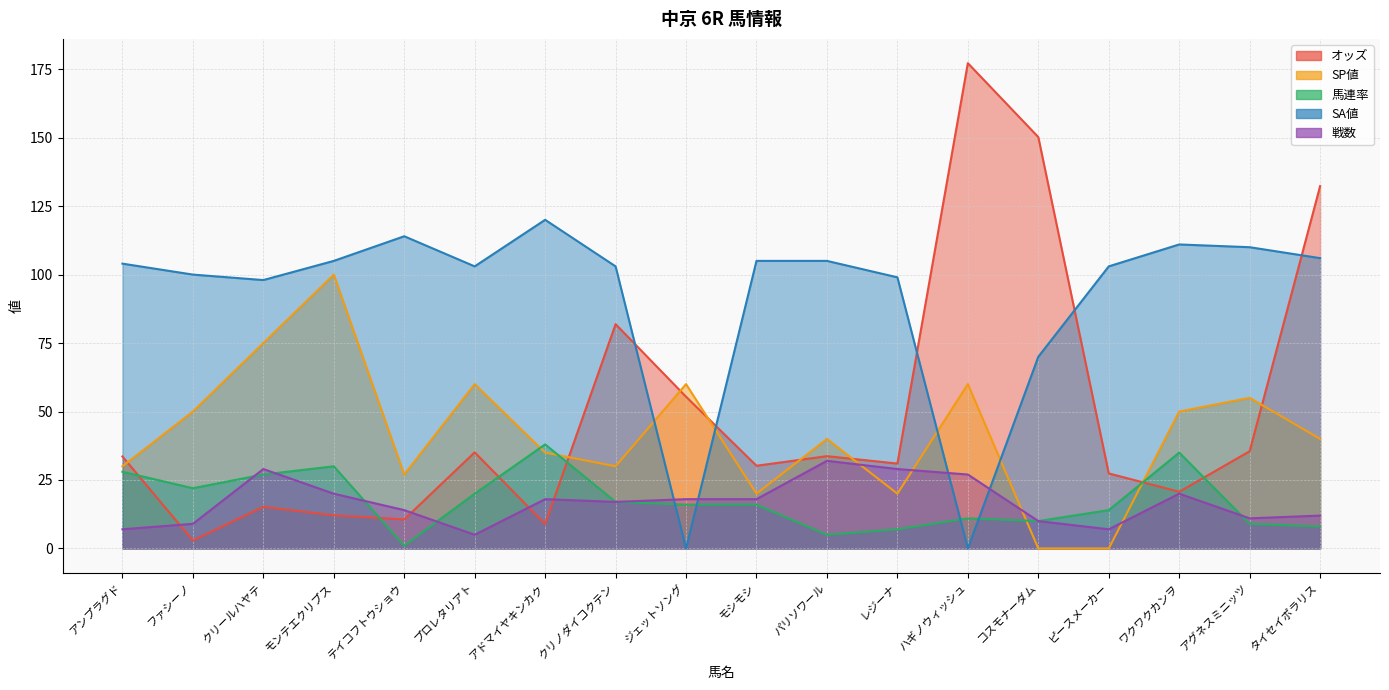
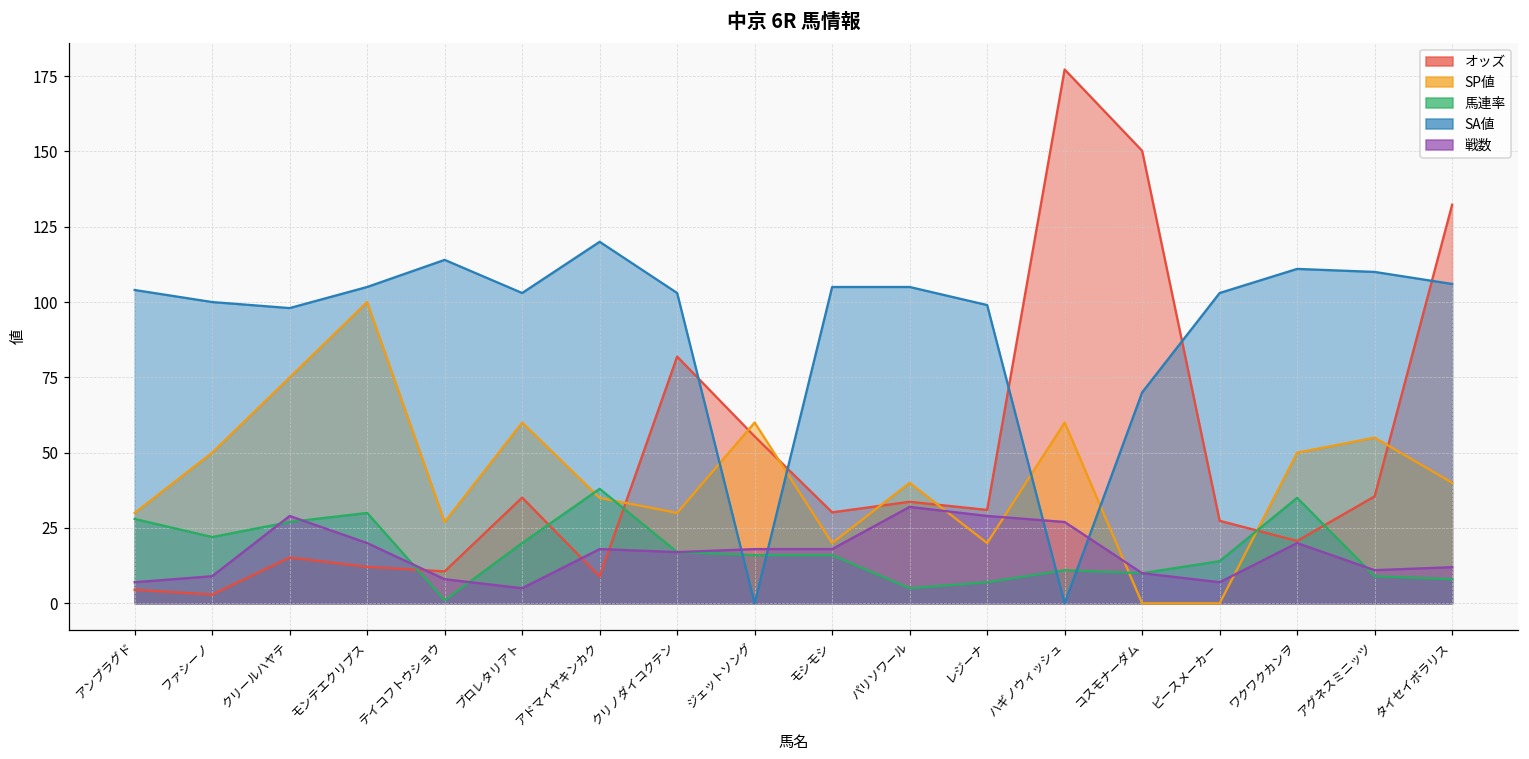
オッズ, アンプラグド: 34 -> 5
戦数, テイコフトウショウ: 14 -> 8
